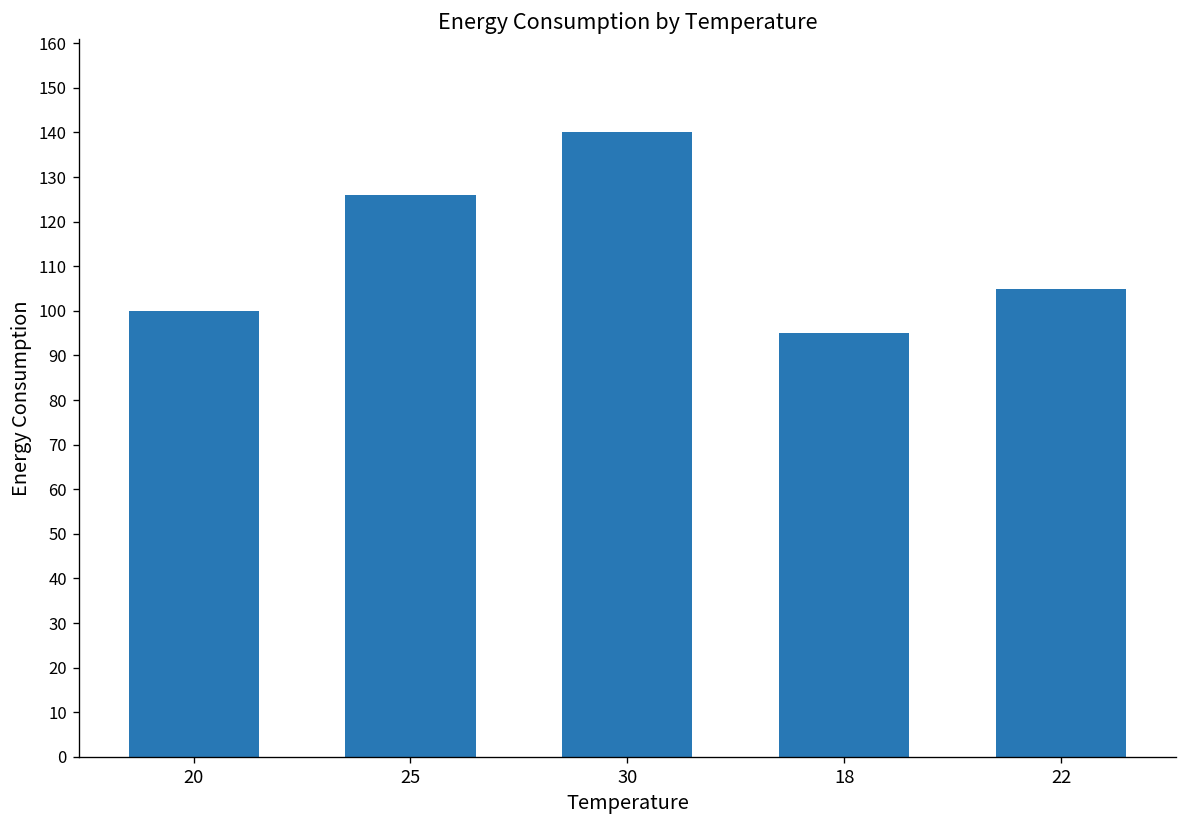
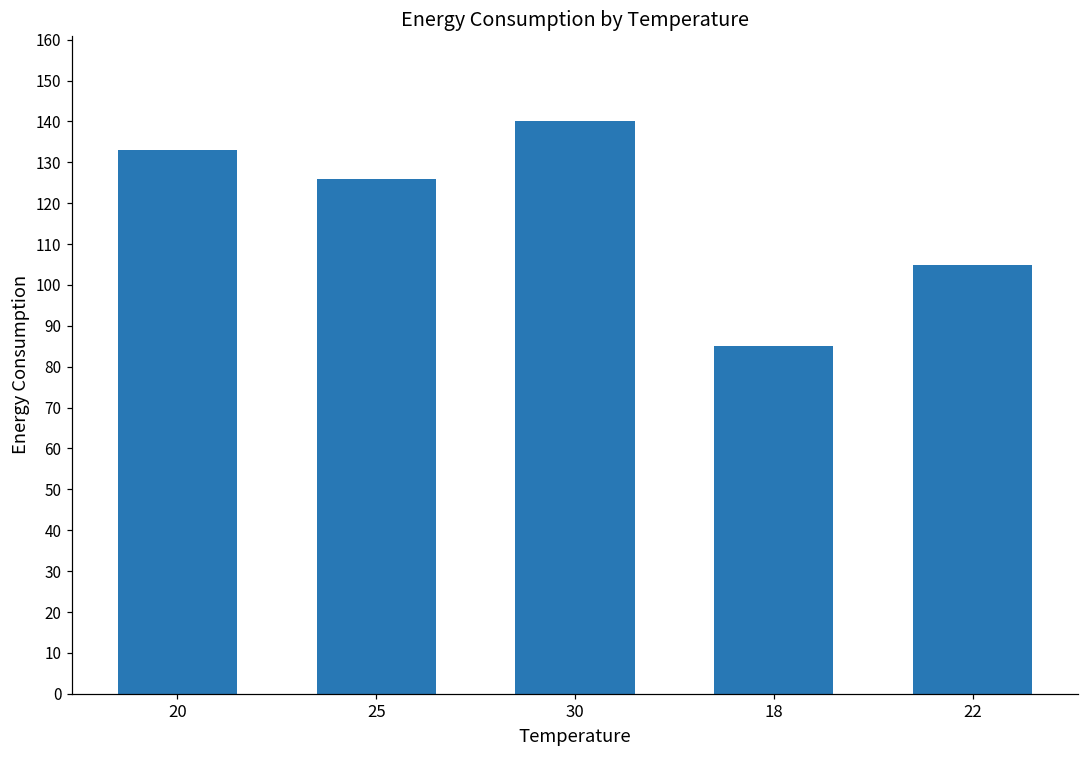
20: 100 -> 133
18: 95 -> 85
